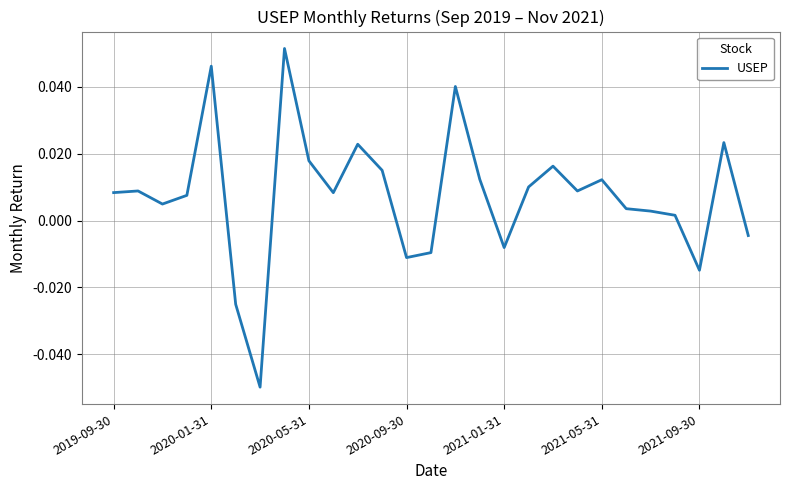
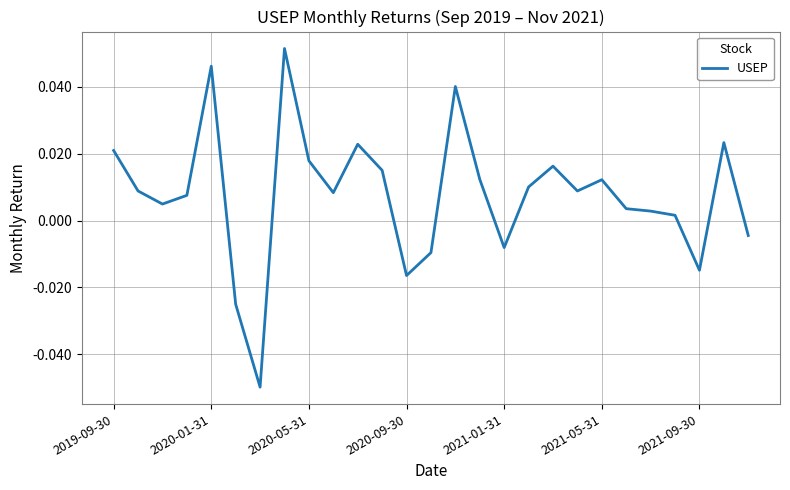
2019-09-30: 0.008 -> 0.021
2020-09-30: -0.011 -> -0.016
